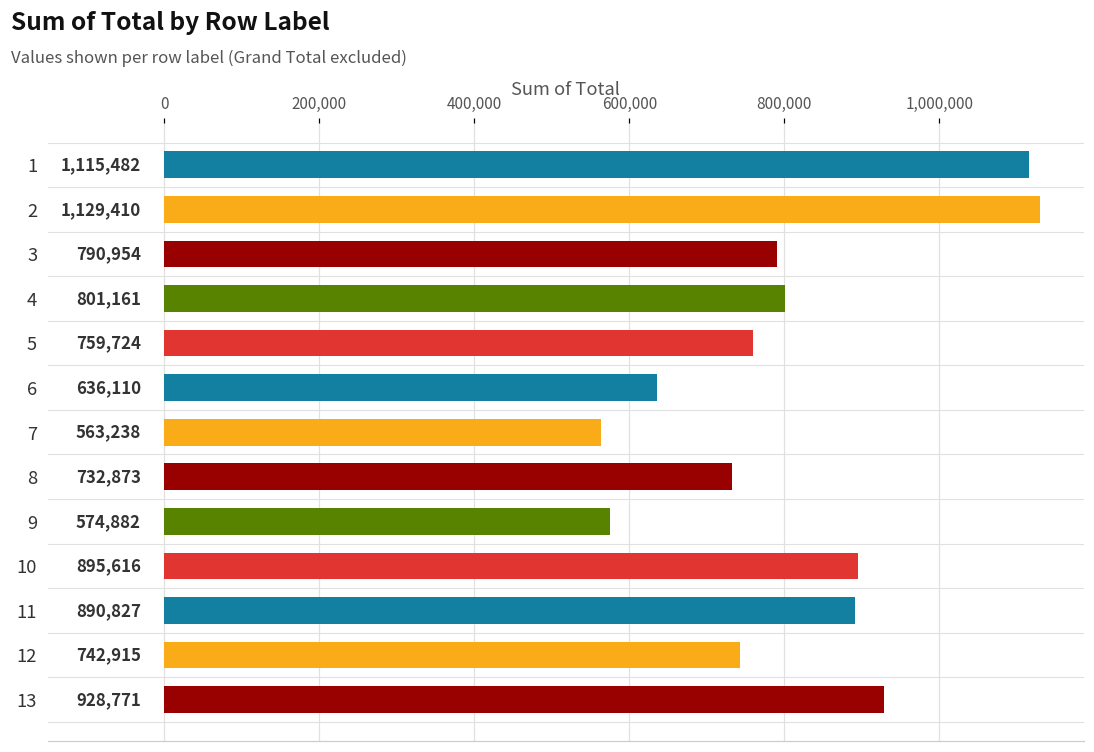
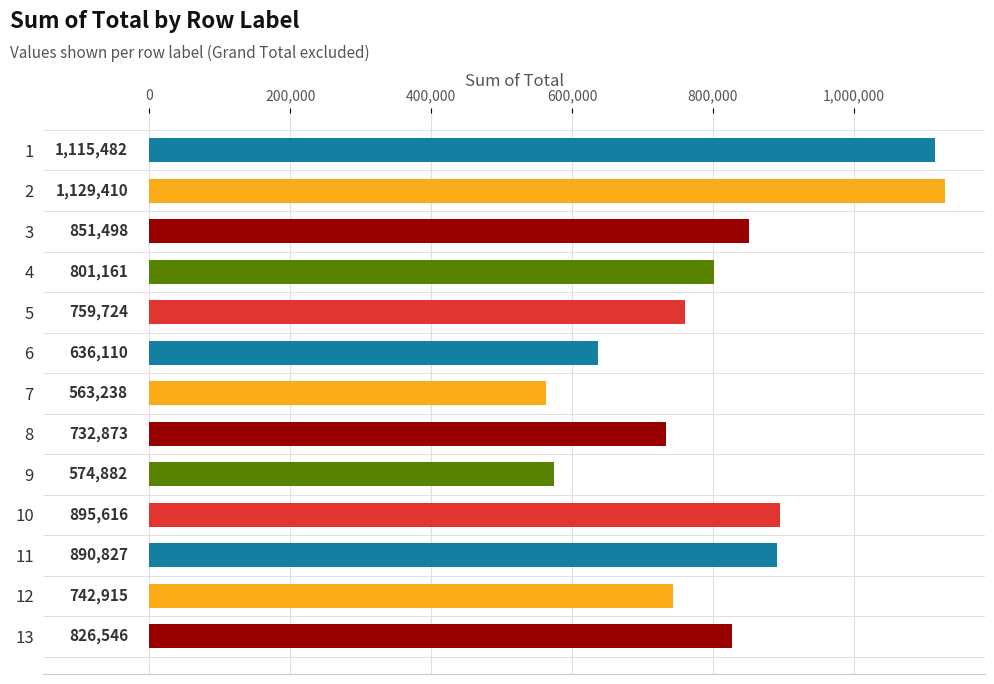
3: 790,954 -> 851,498
13: 928,771 -> 826,546
